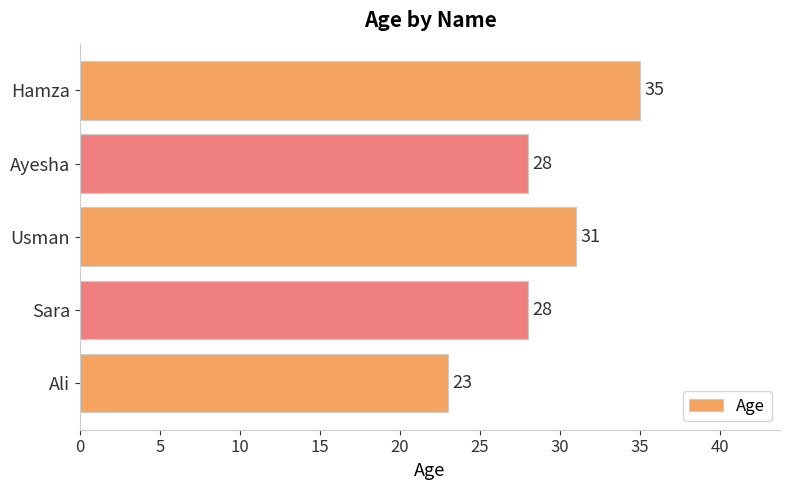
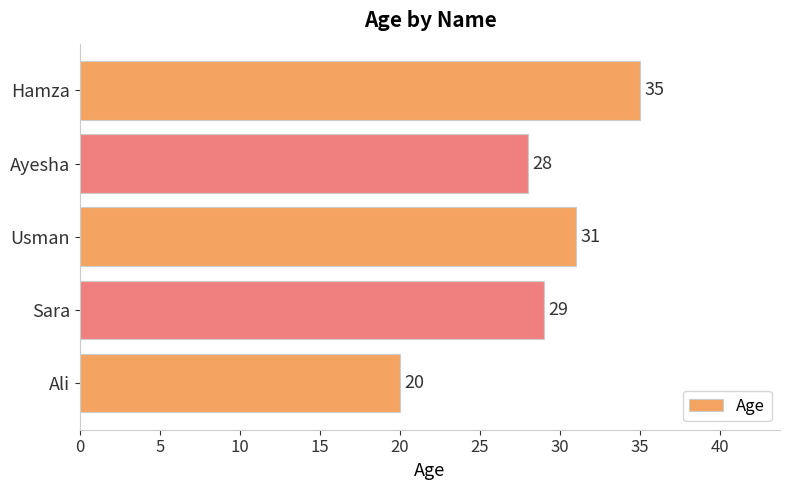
Sara: 28 -> 29
Ali: 23 -> 20
